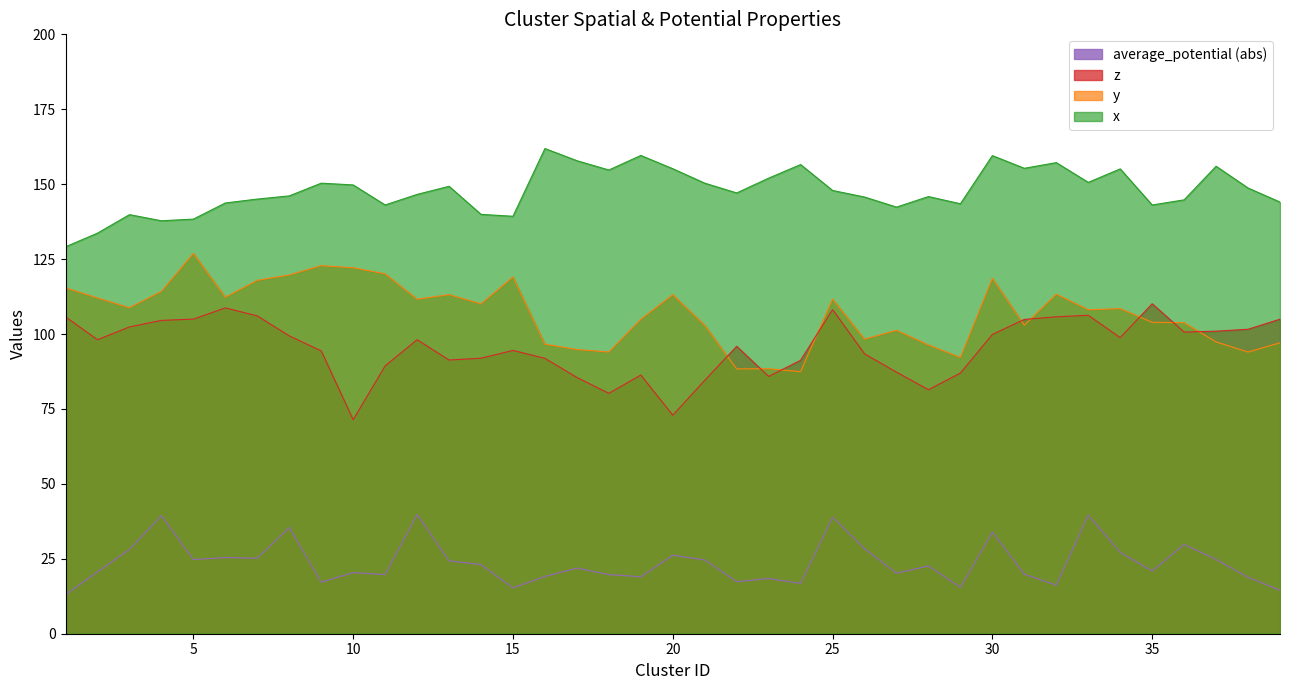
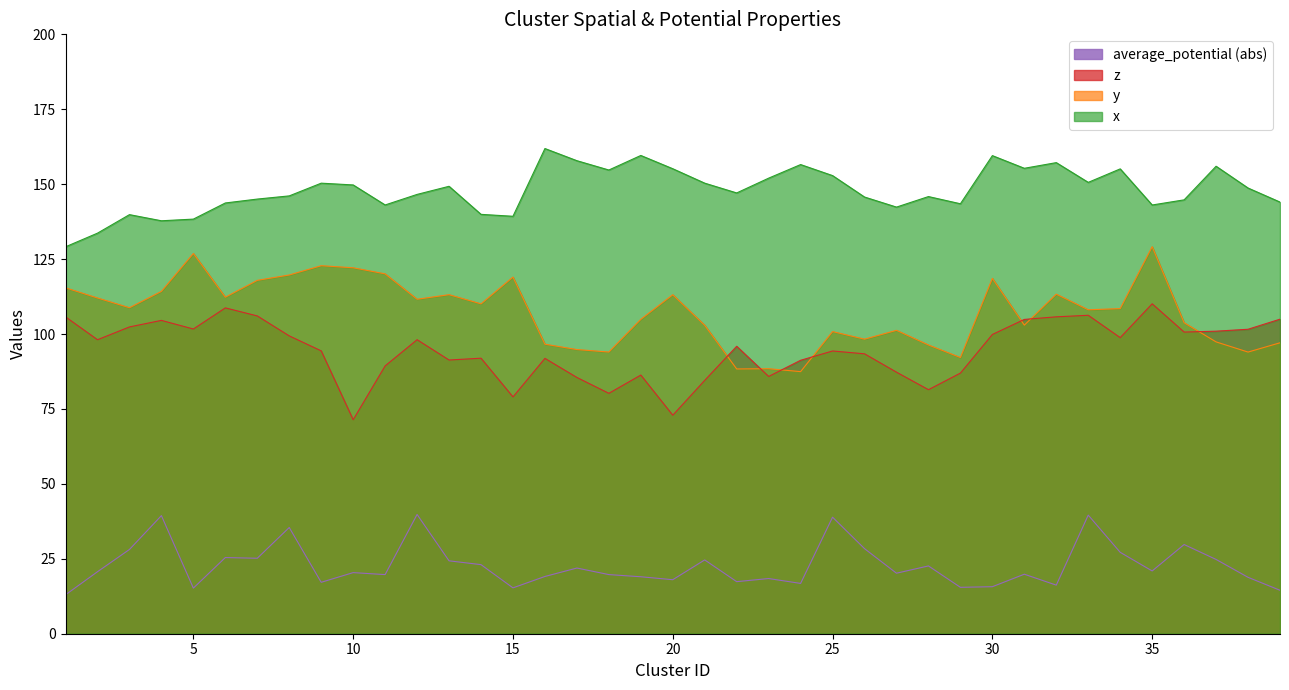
average_potential (abs), 5: 25 -> 15
z, 5: 105 -> 102
z, 15: 95 -> 79
average_potential (abs), 20: 26 -> 18
z, 25: 108 -> 94
y, 25: 112 -> 101
x, 25: 148 -> 153
average_potential (abs), 30: 34 -> 16
y, 35: 104 -> 129
